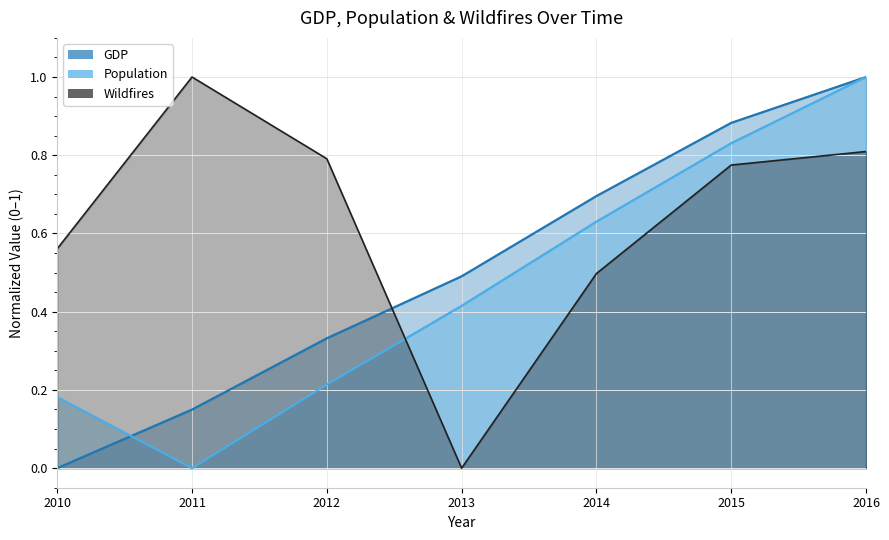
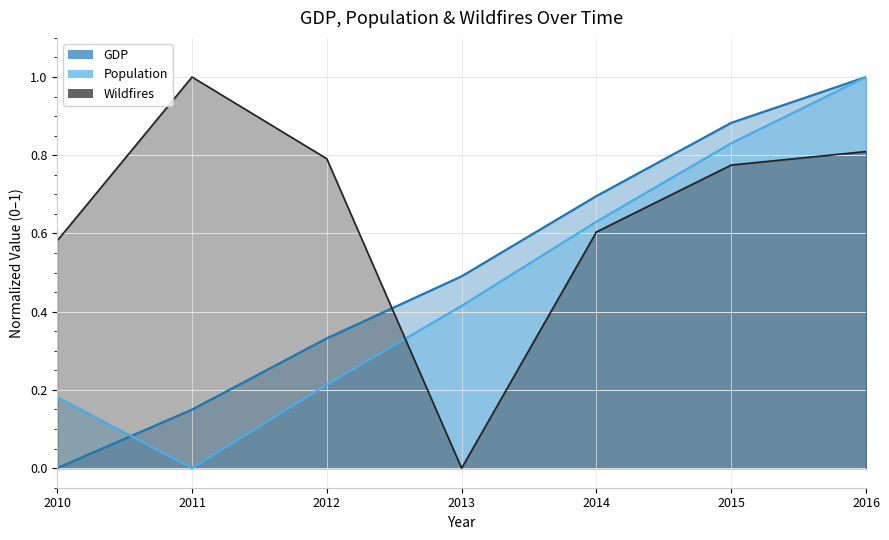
Wildfires, 2010: 0.56 -> 0.58
Wildfires, 2014: 0.50 -> 0.60
